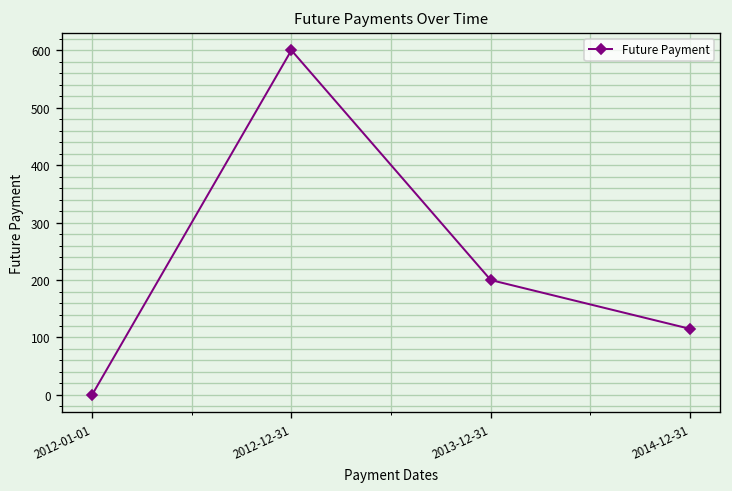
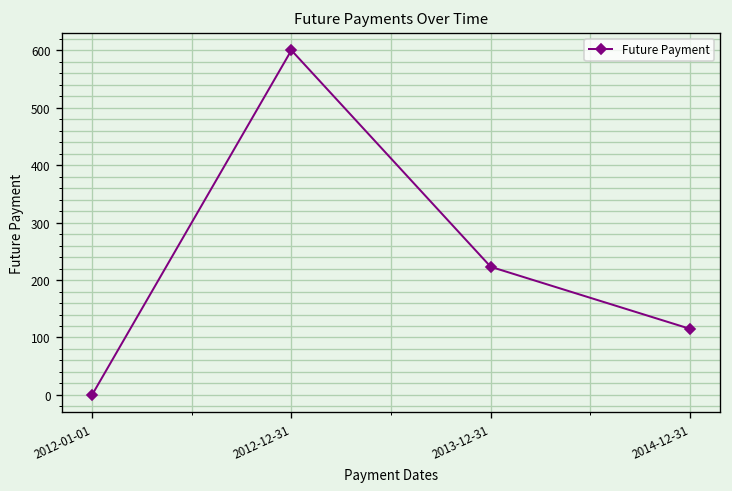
2013-12-31: 200 -> 220
